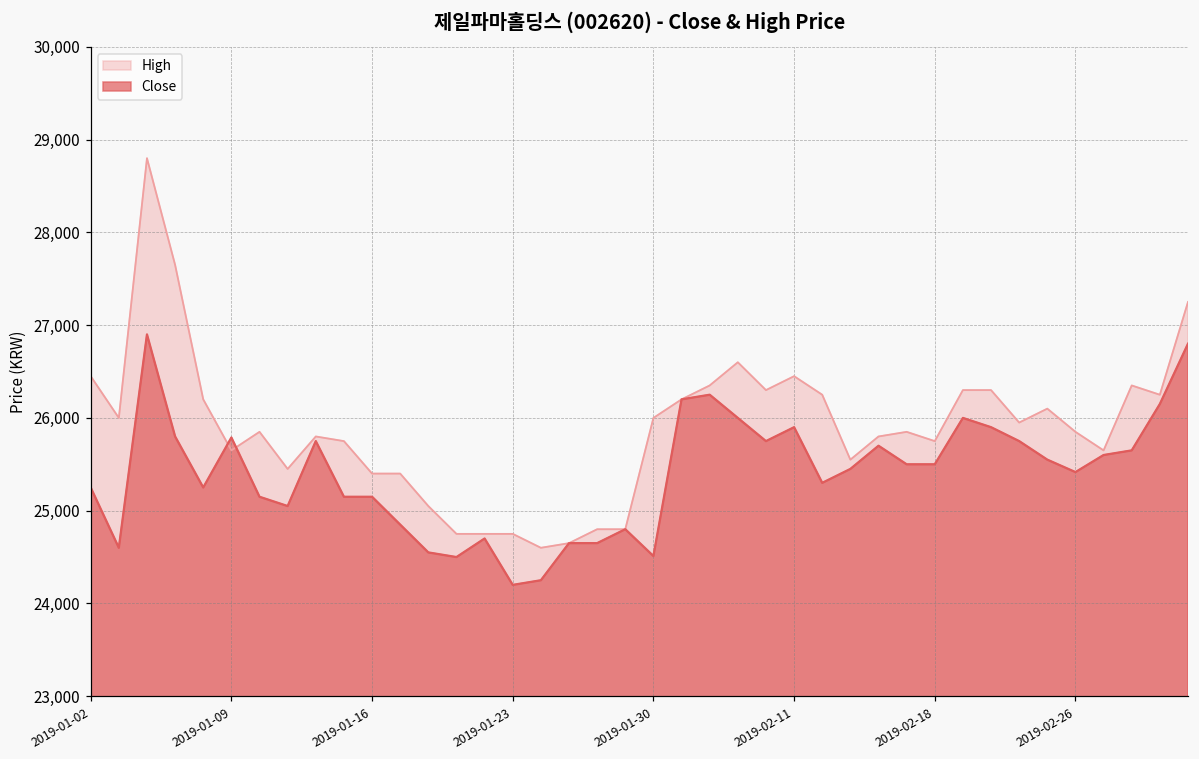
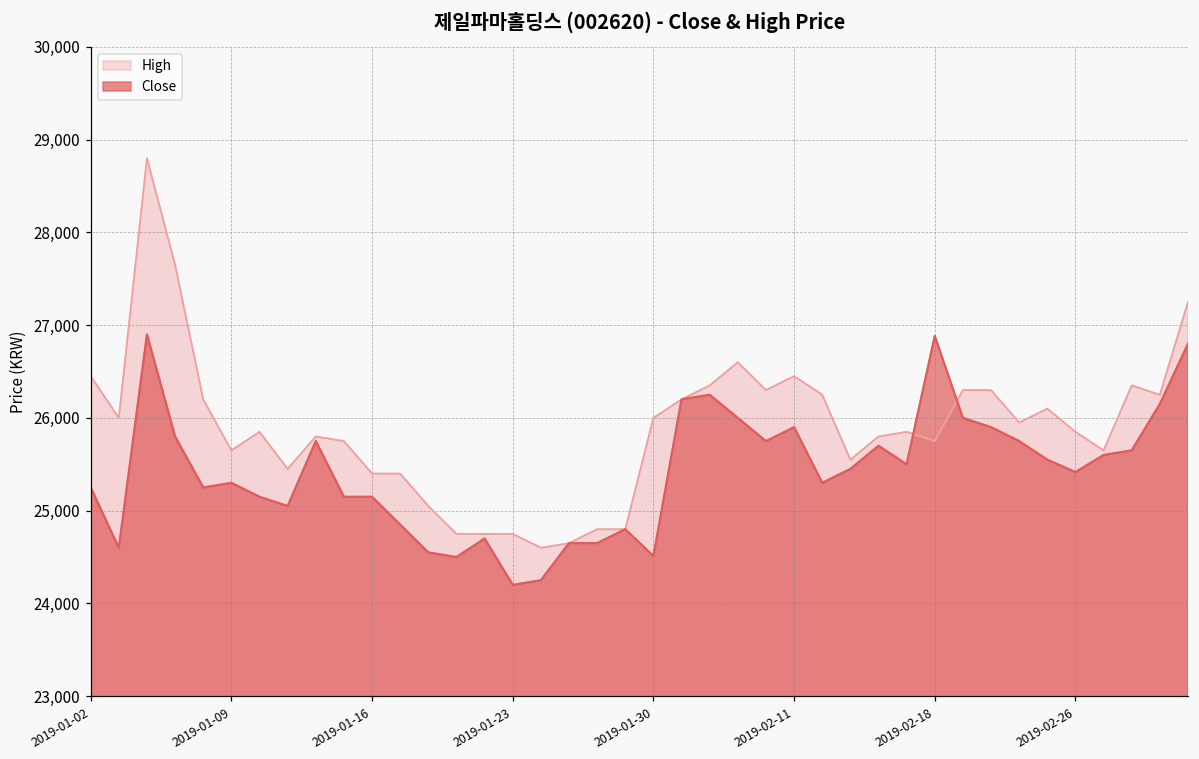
Close, 2019-01-09: 25,800 -> 25,300
Close, 2019-02-18: 25,500 -> 26,900
